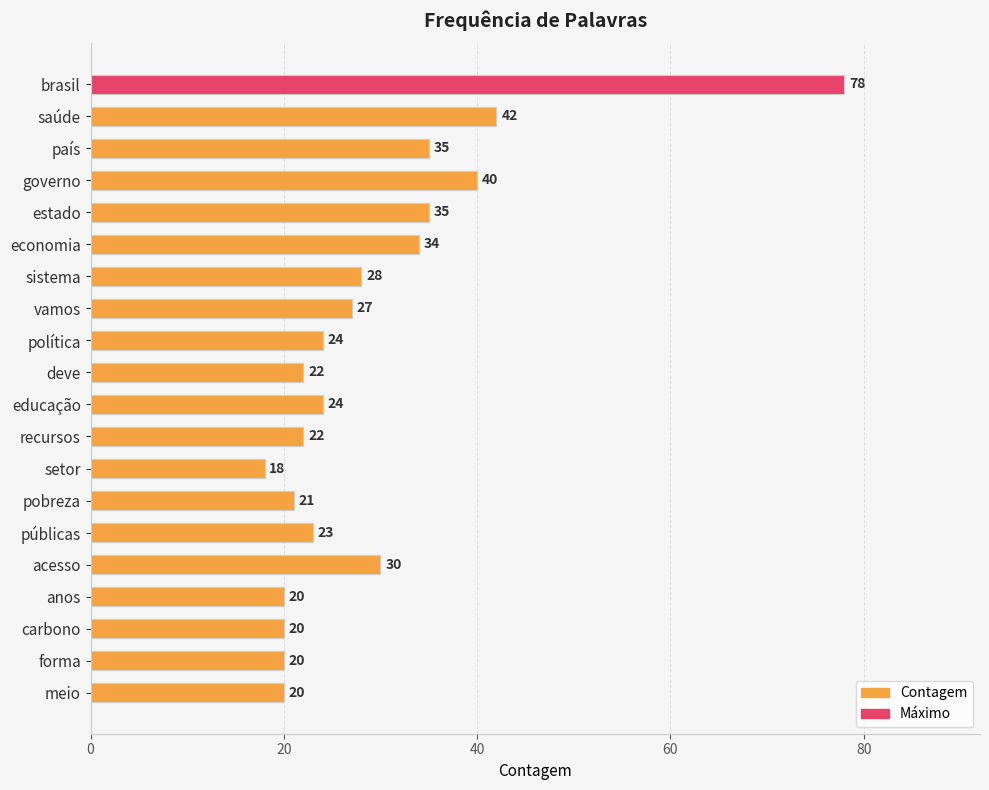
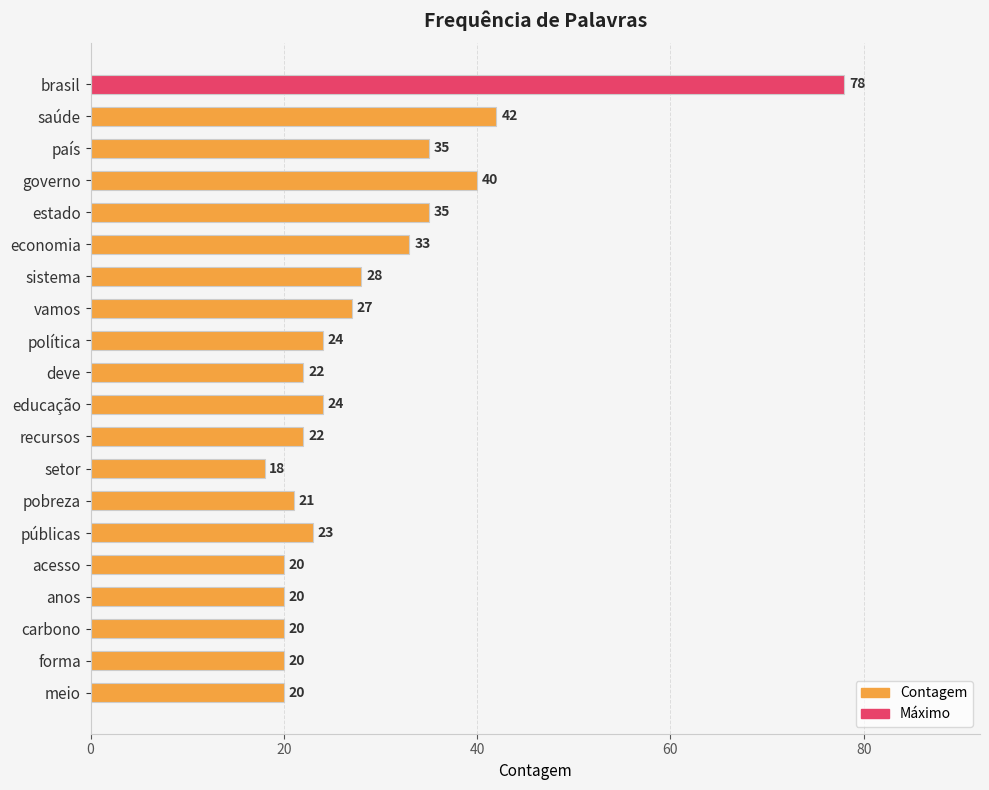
economia: 34 -> 33
acesso: 30 -> 20
